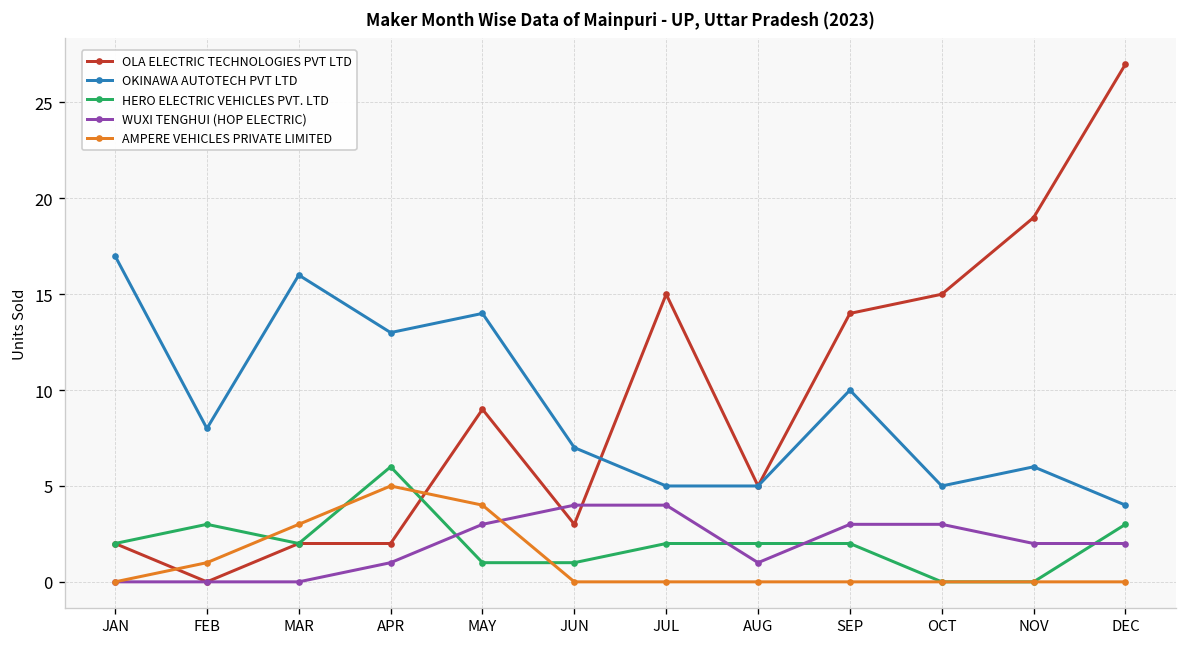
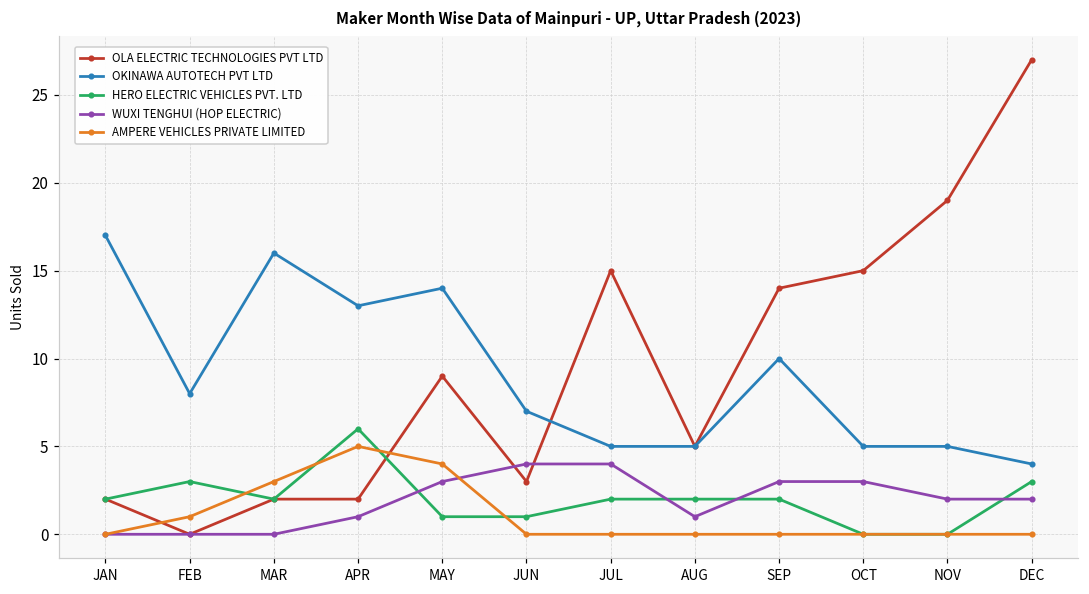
OKINAWA AUTOTECH PVT LTD, NOV: 6 -> 5
